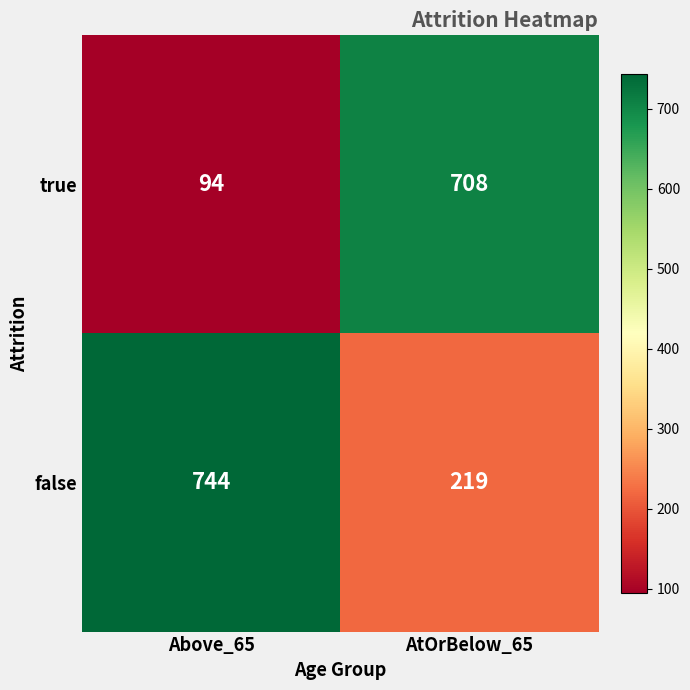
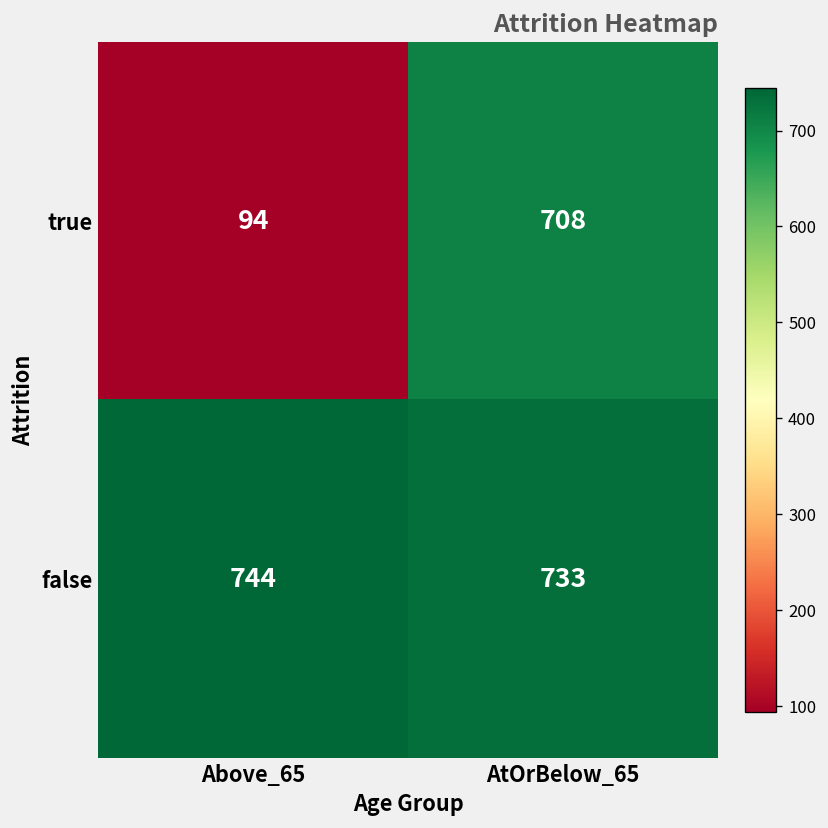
false, AtOrBelow_65: 219 -> 733
